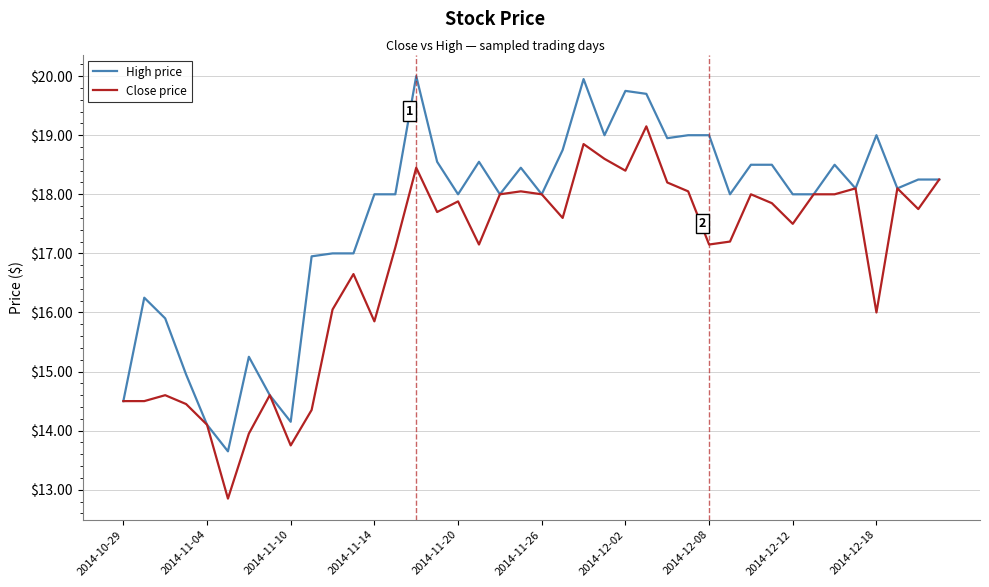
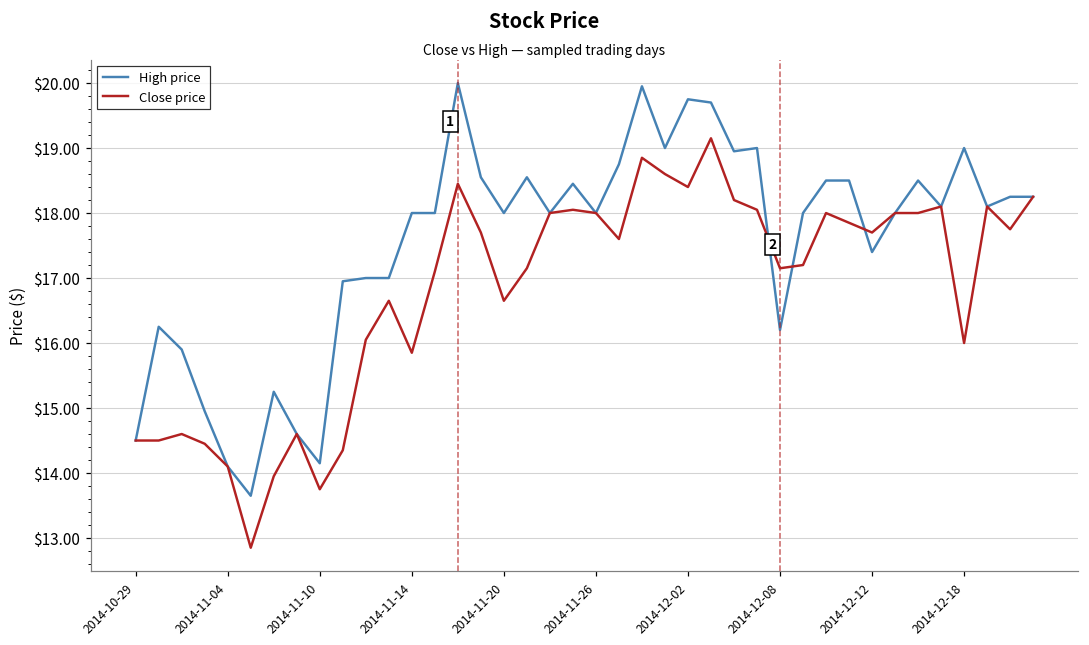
Close price, 2014-11-20: $17.9 -> $16.7
High price, 2014-12-08: $19.0 -> $16.2
High price, 2014-12-12: $18.0 -> $17.4
Close price, 2014-12-12: $17.5 -> $17.7
